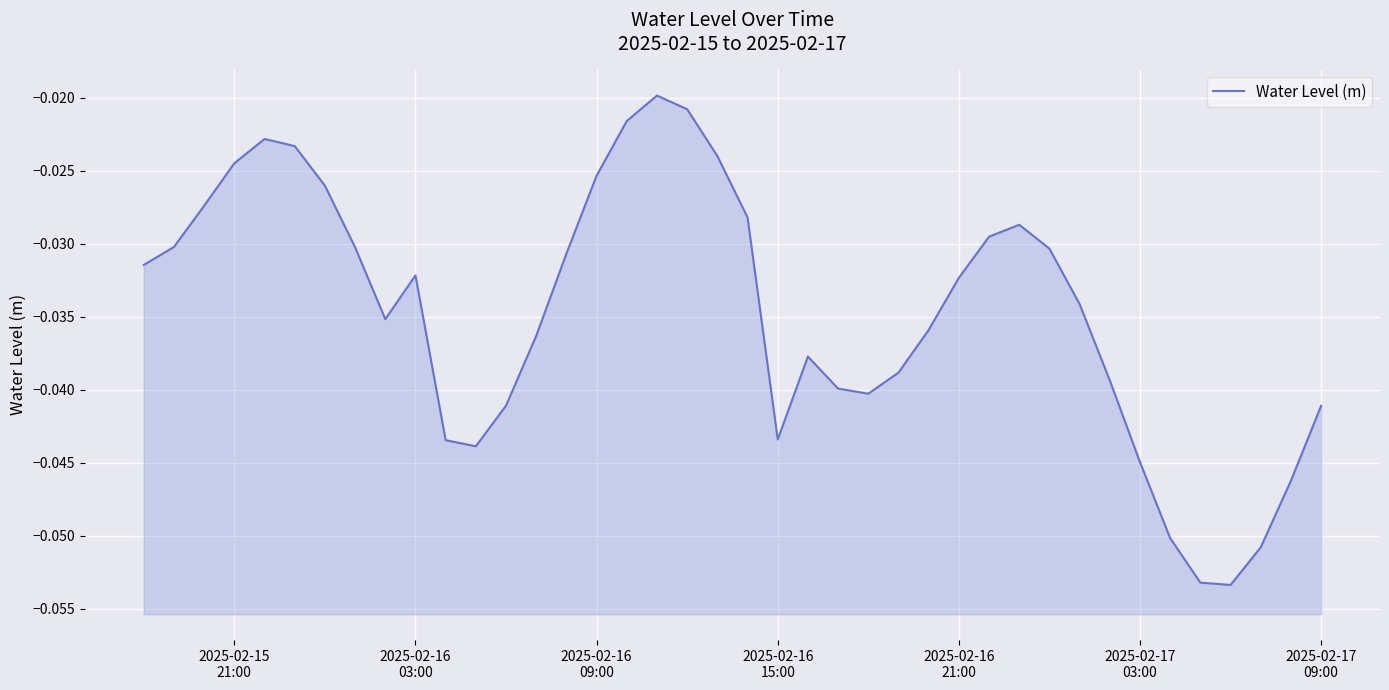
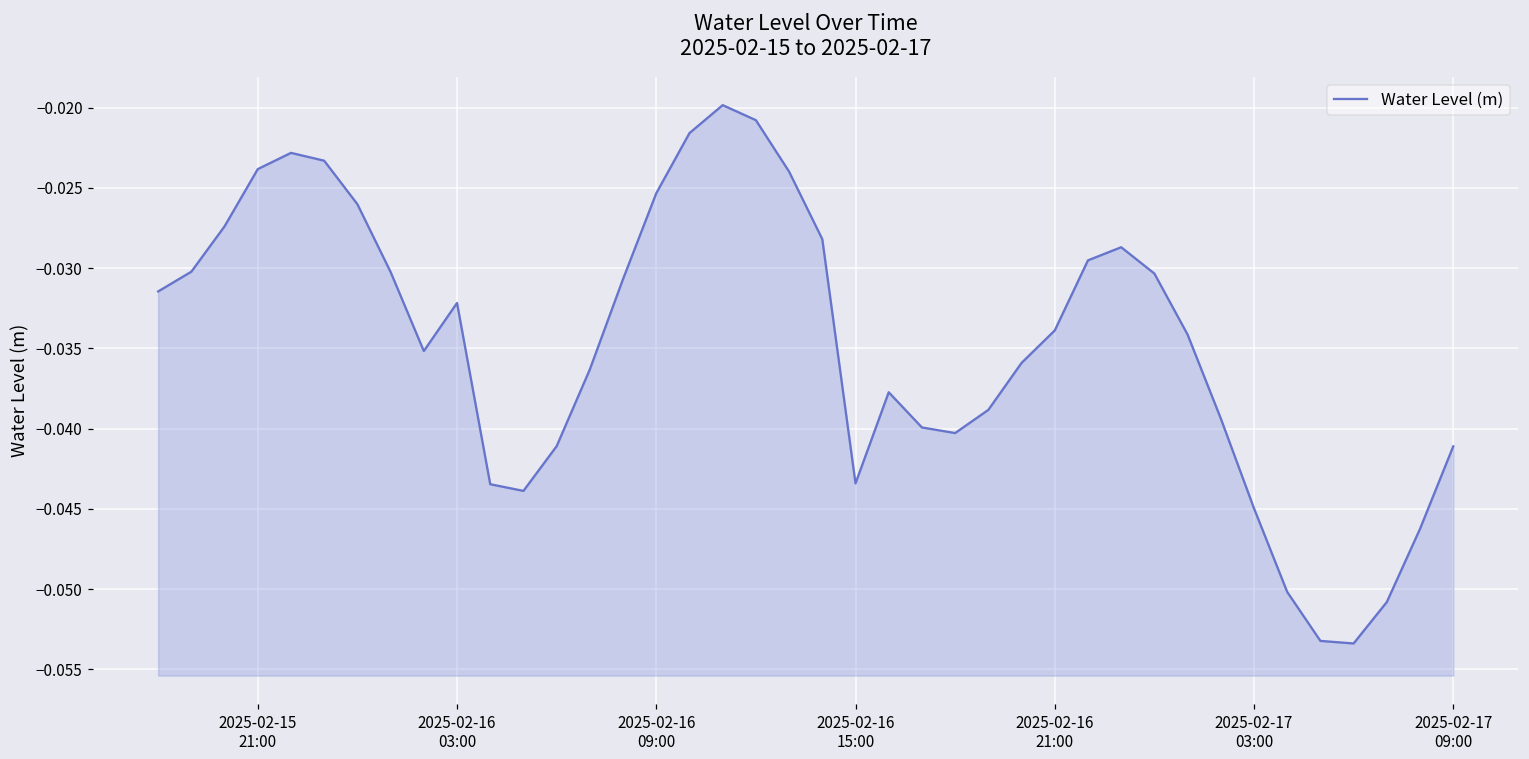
2025-02-15 21:00: -0.0245 -> -0.0238
2025-02-16 21:00: -0.0323 -> -0.0339
